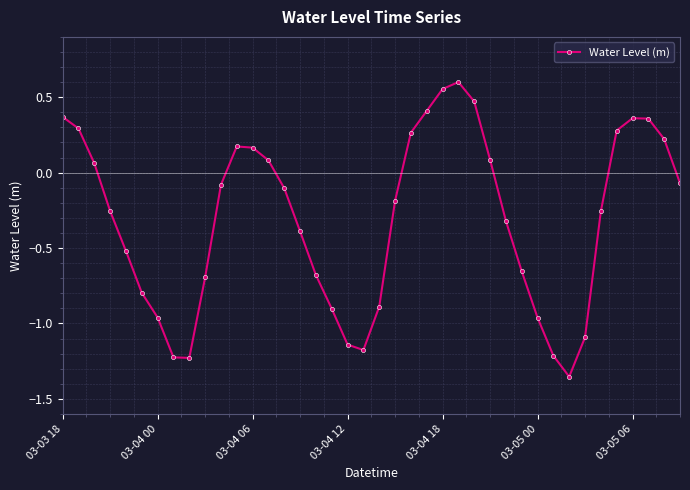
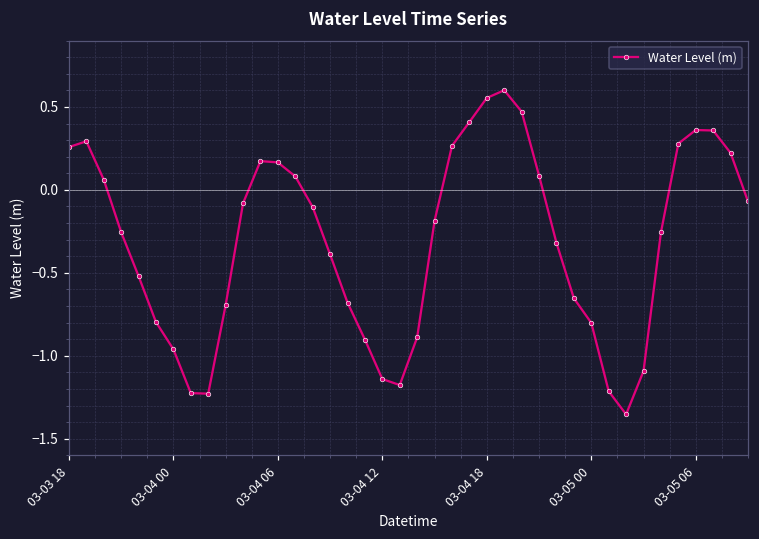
03-03 18: 0.37 -> 0.26
03-05 00: -0.96 -> -0.80
